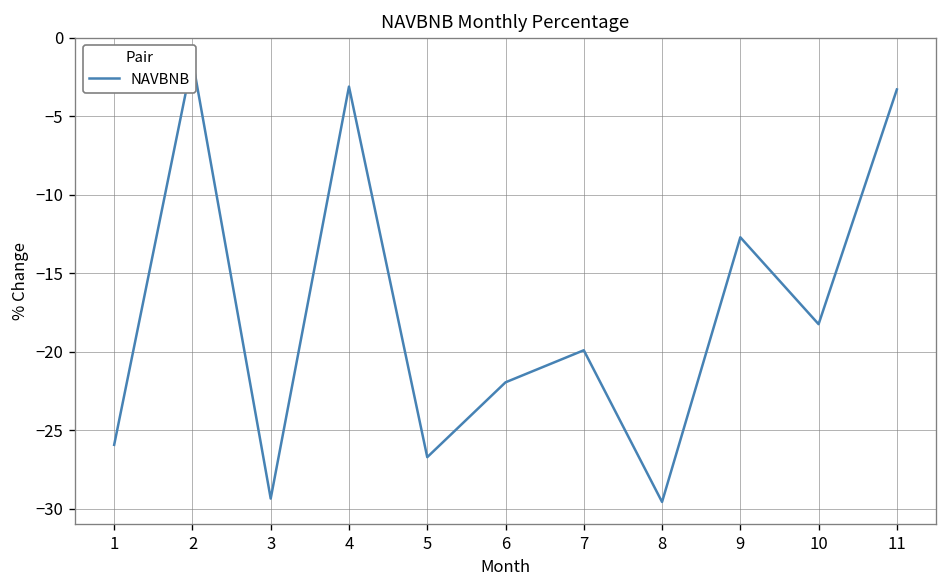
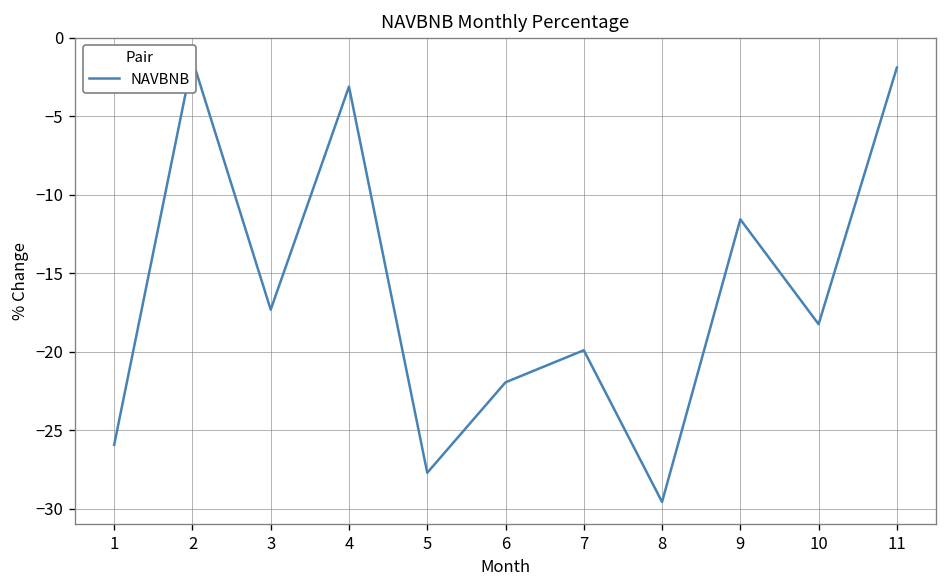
3: -29.4 -> -17.3
5: -26.7 -> -27.7
9: -12.7 -> -11.6
11: -3.3 -> -1.9
